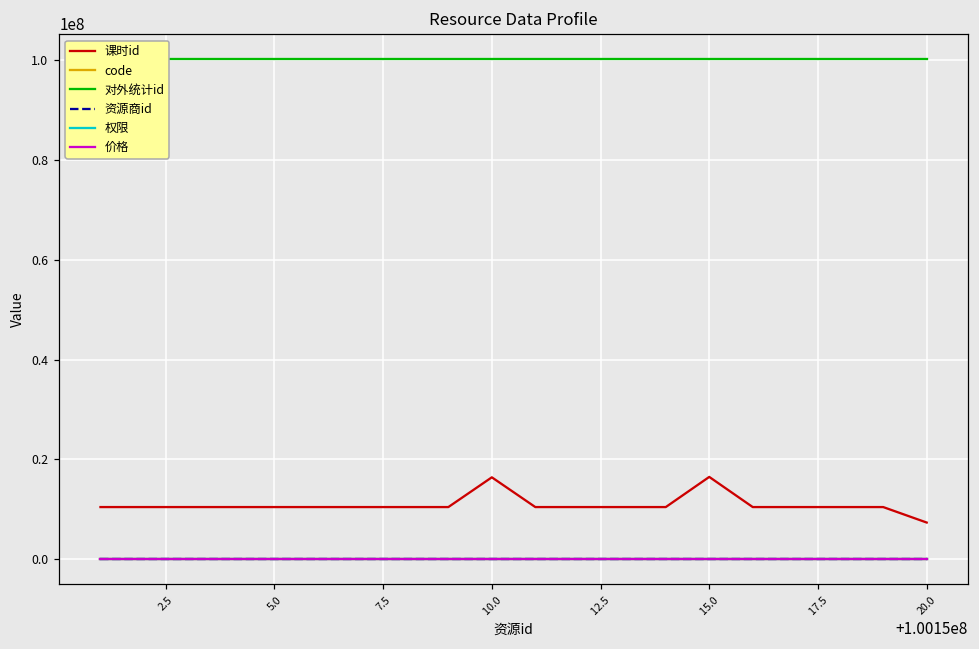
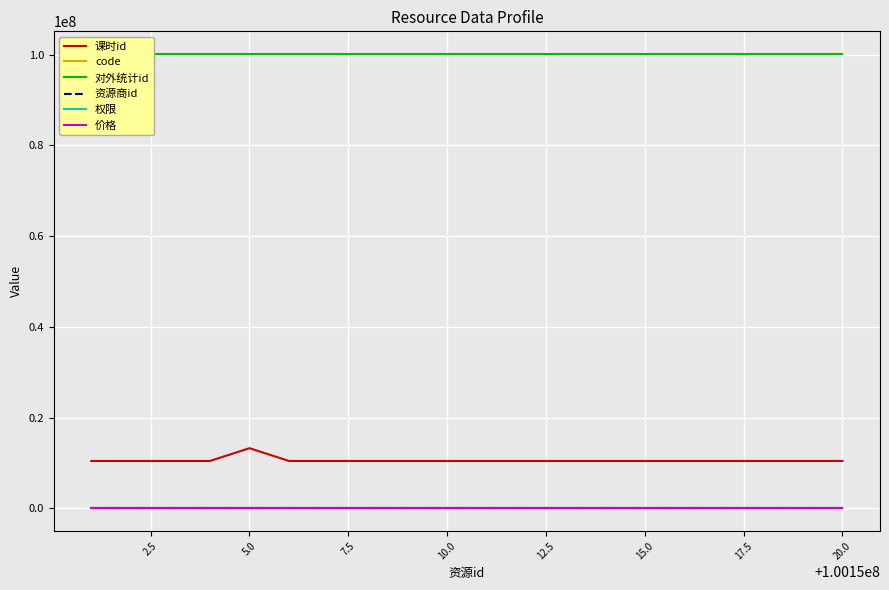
课时id, 5.0: 10000000 -> 13000000
课时id, 10.0: 16000000 -> 10000000
课时id, 15.0: 16000000 -> 10000000
课时id, 20.0: 7000000 -> 10000000
